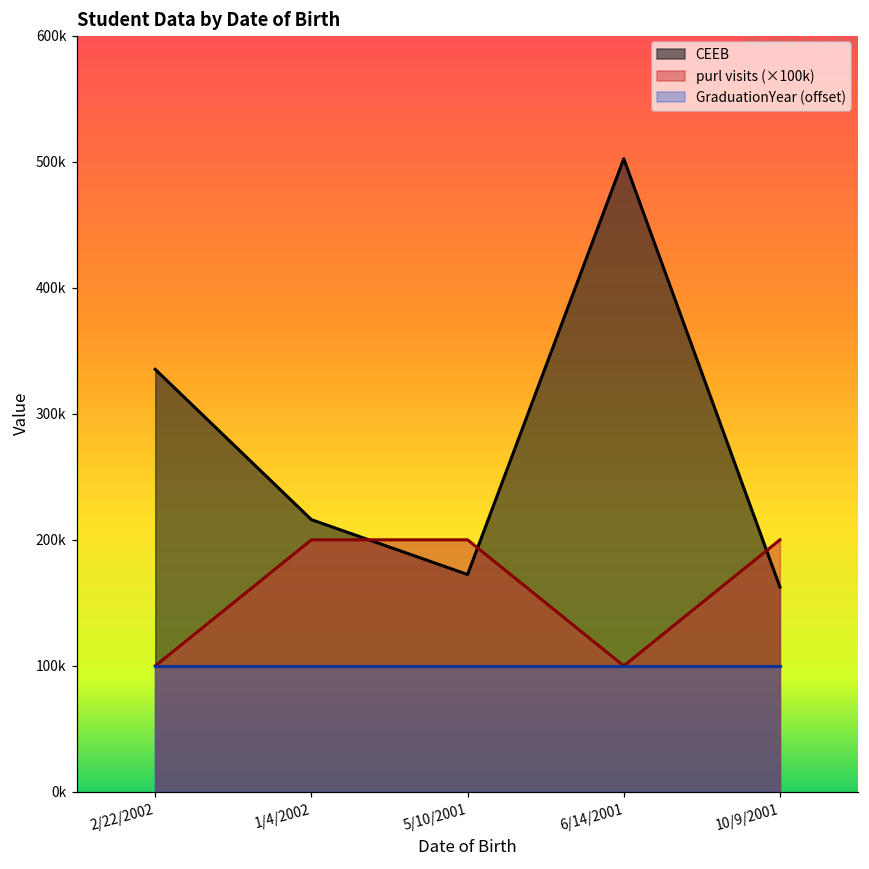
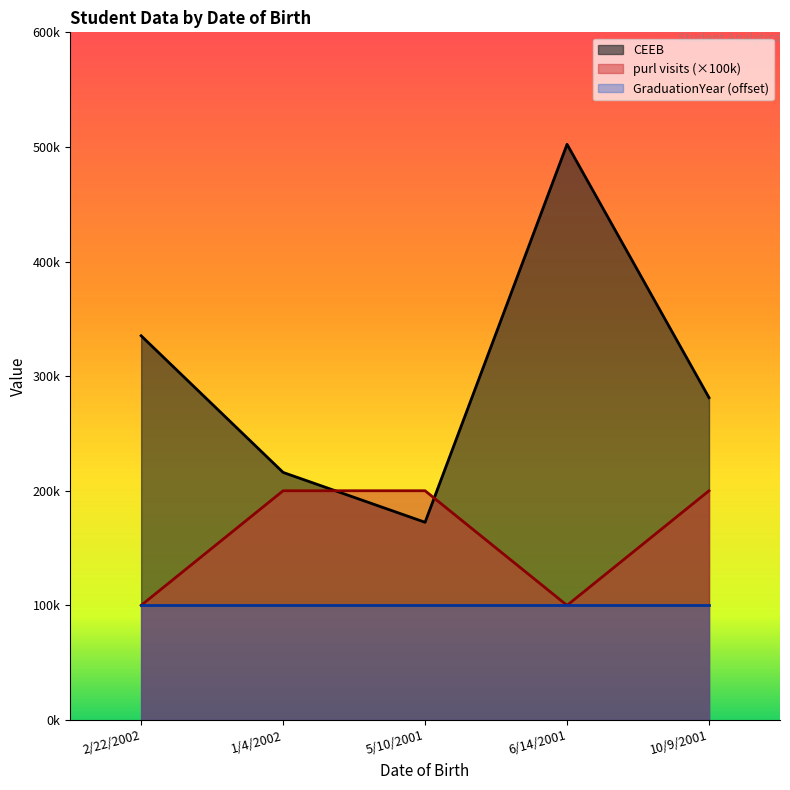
CEEB, 10/9/2001: 163000 -> 281000
